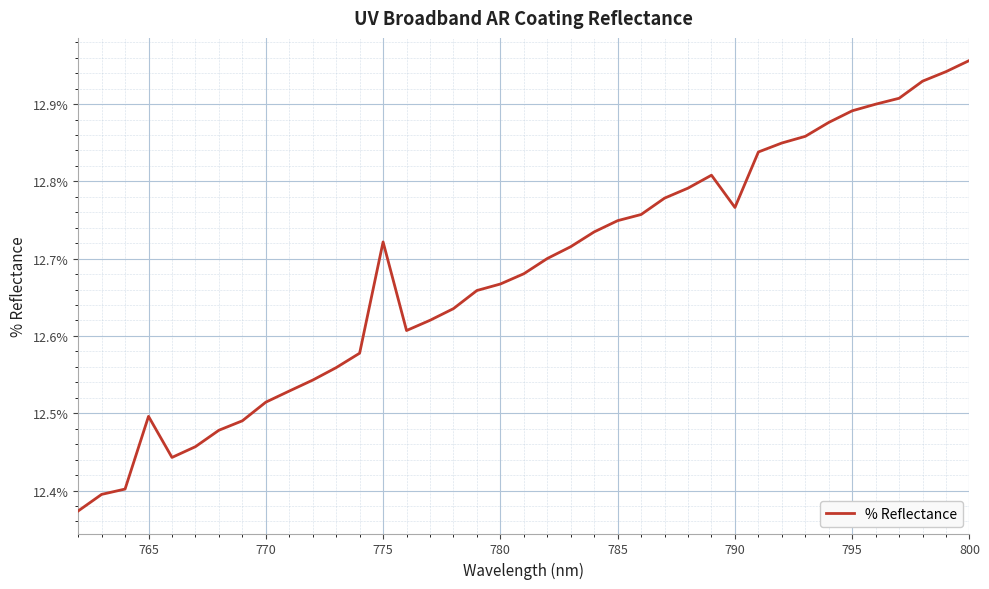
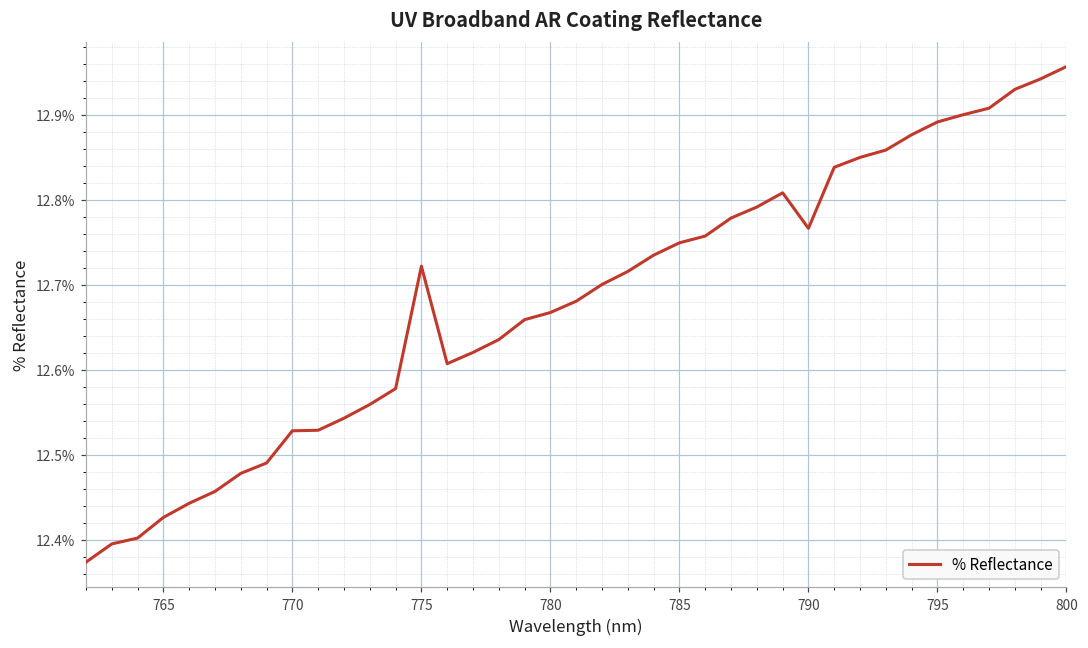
765: 12.50% -> 12.43%
770: 12.51% -> 12.53%
